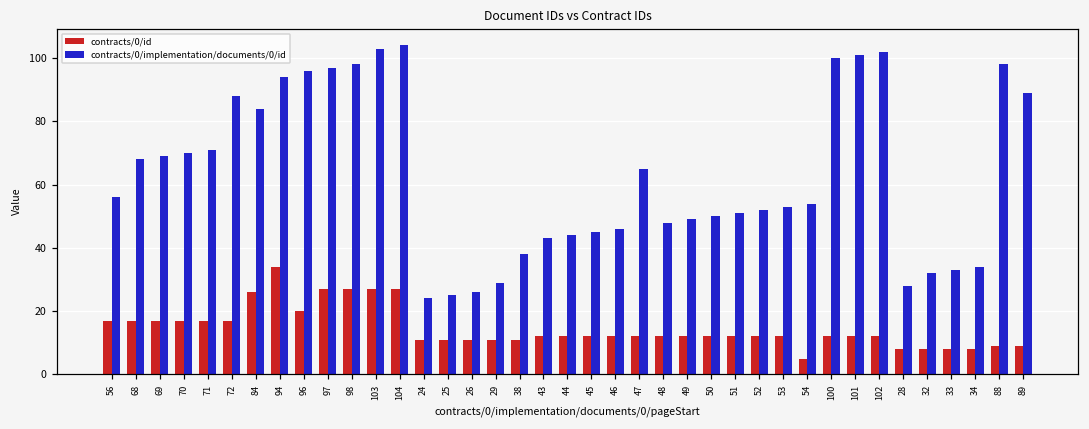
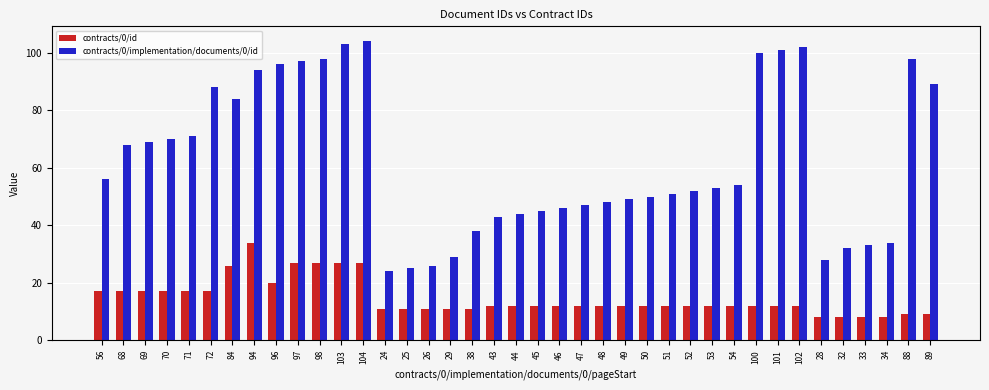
contracts/0/implementation/documents/0/id, 47: 65 -> 47
contracts/0/id, 54: 5 -> 12
